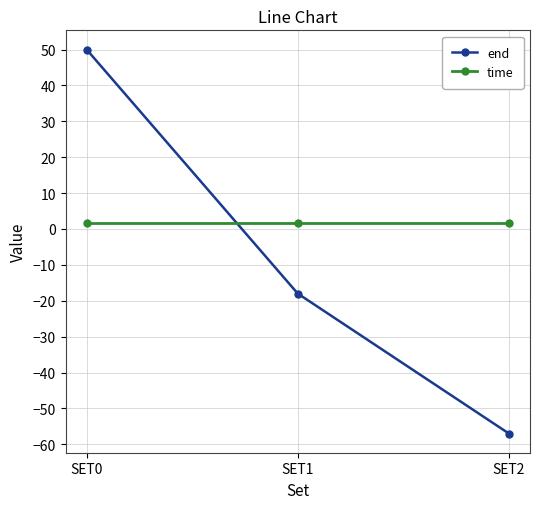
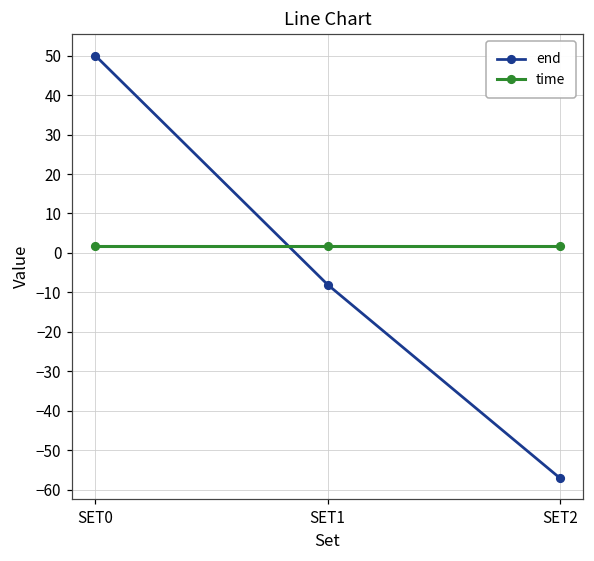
end, SET1: -18 -> -8
